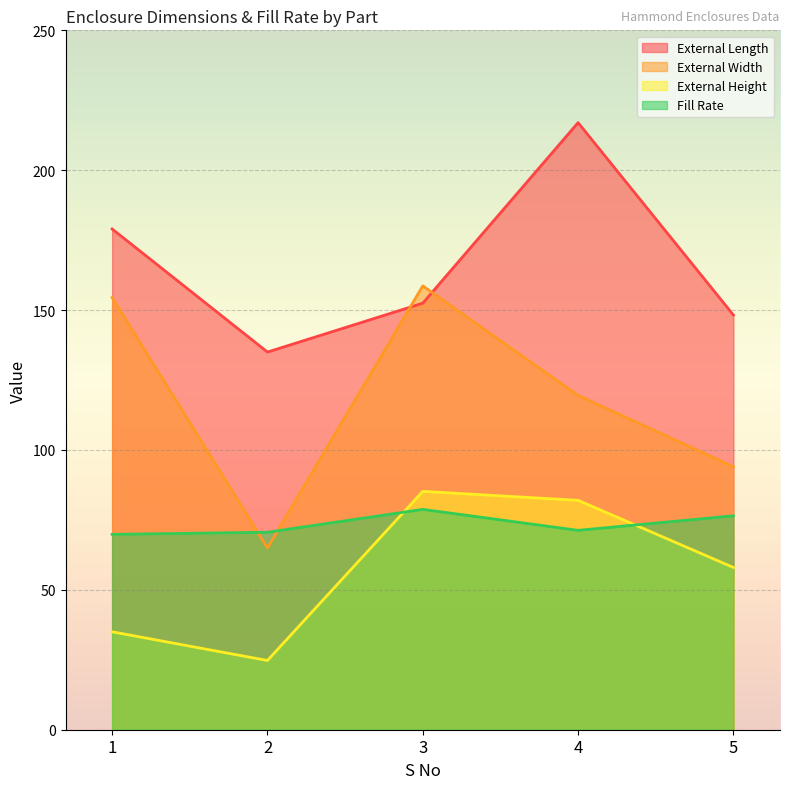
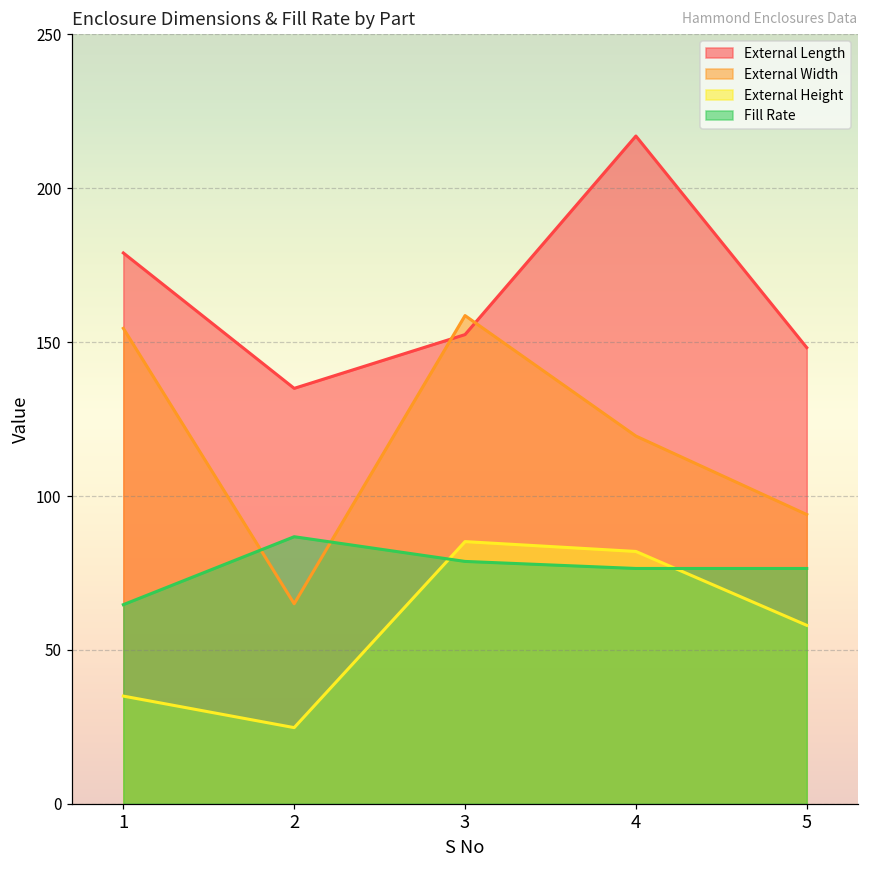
Fill Rate, 1: 70 -> 65
Fill Rate, 2: 71 -> 87
Fill Rate, 4: 71 -> 76
